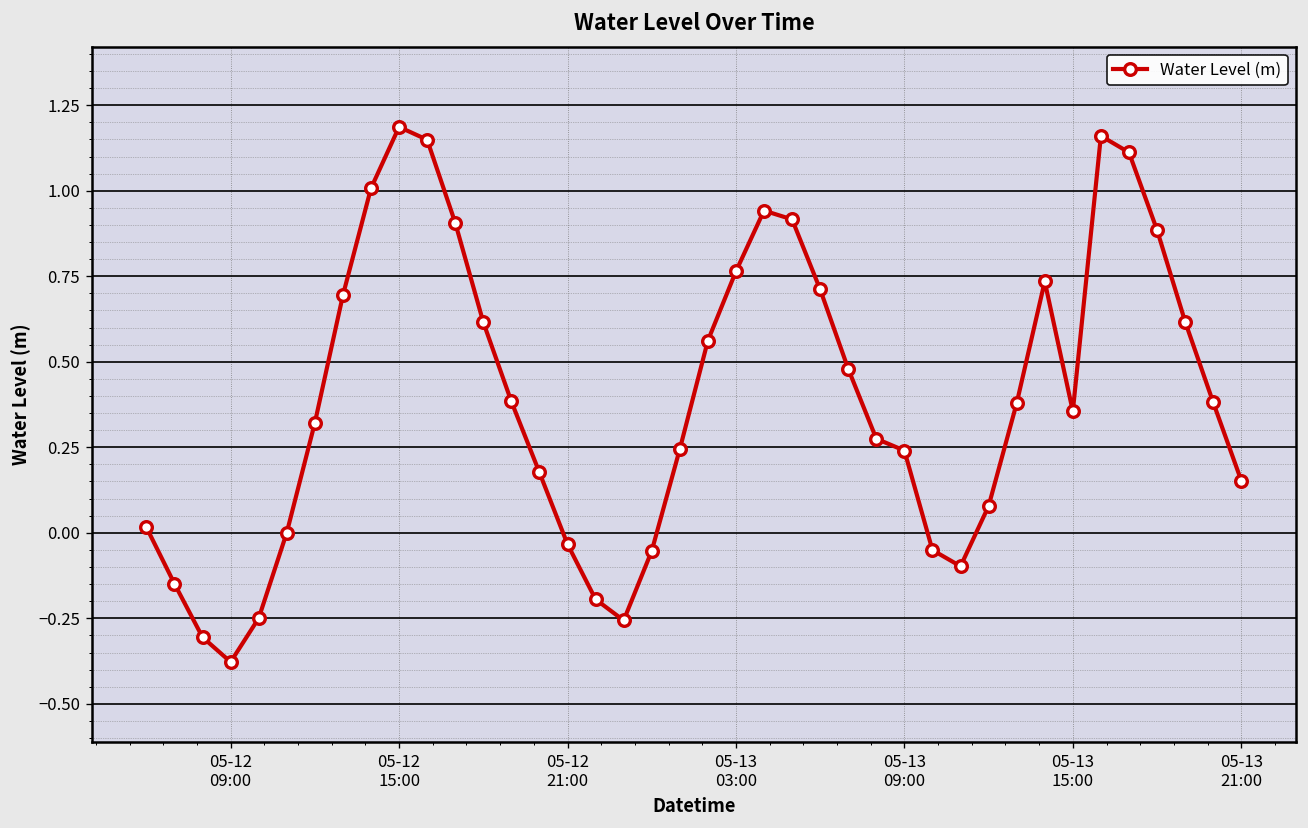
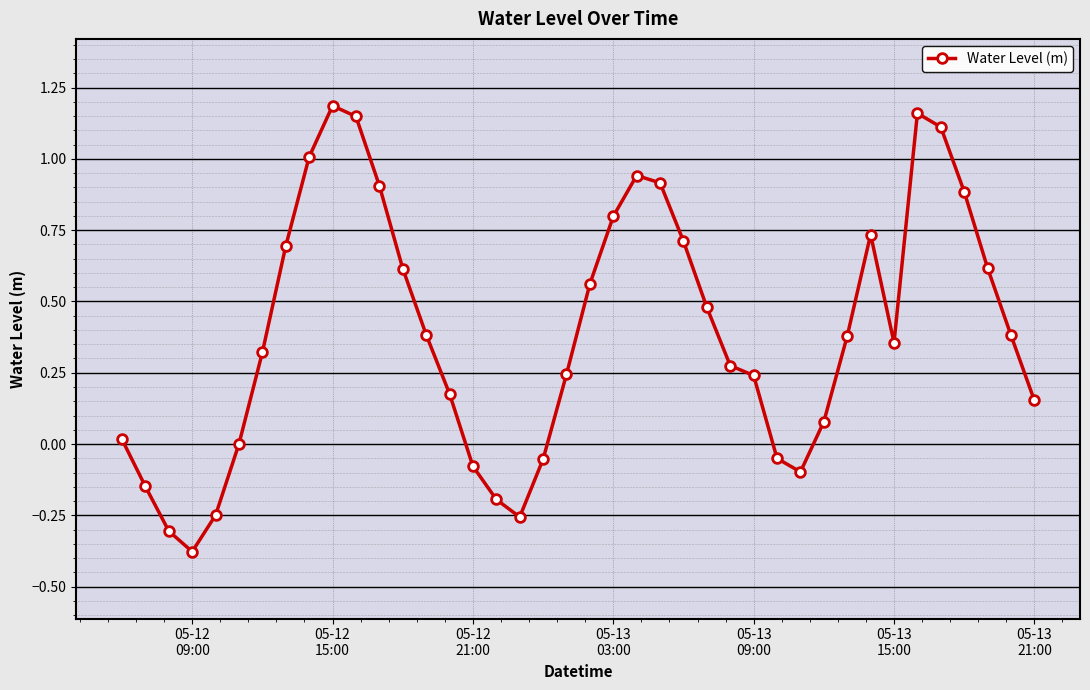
05-12 21:00: -0.03 -> -0.08
05-13 03:00: 0.76 -> 0.80
